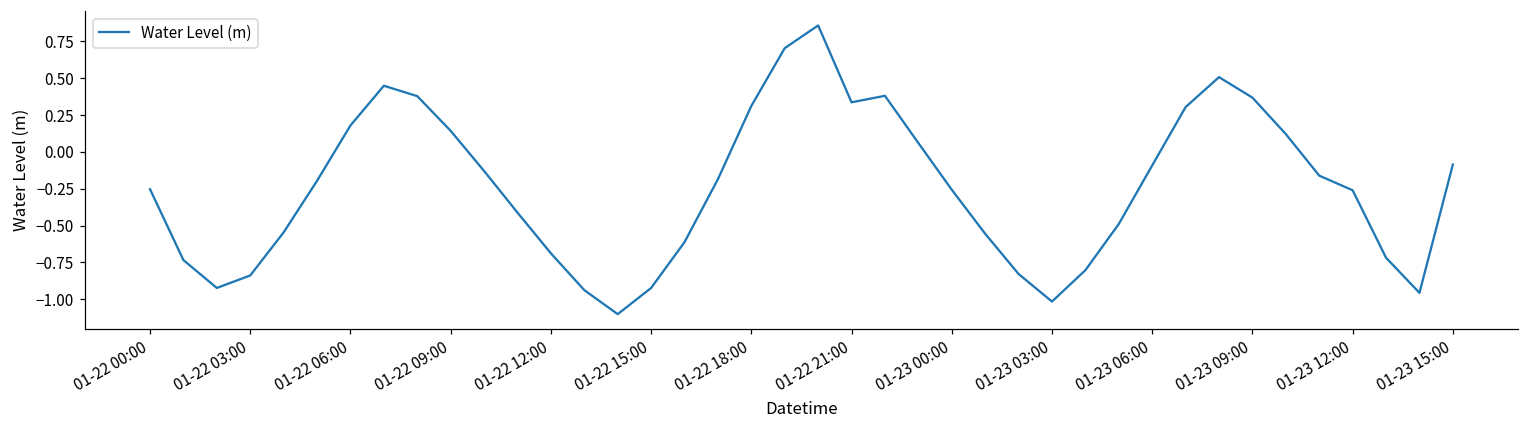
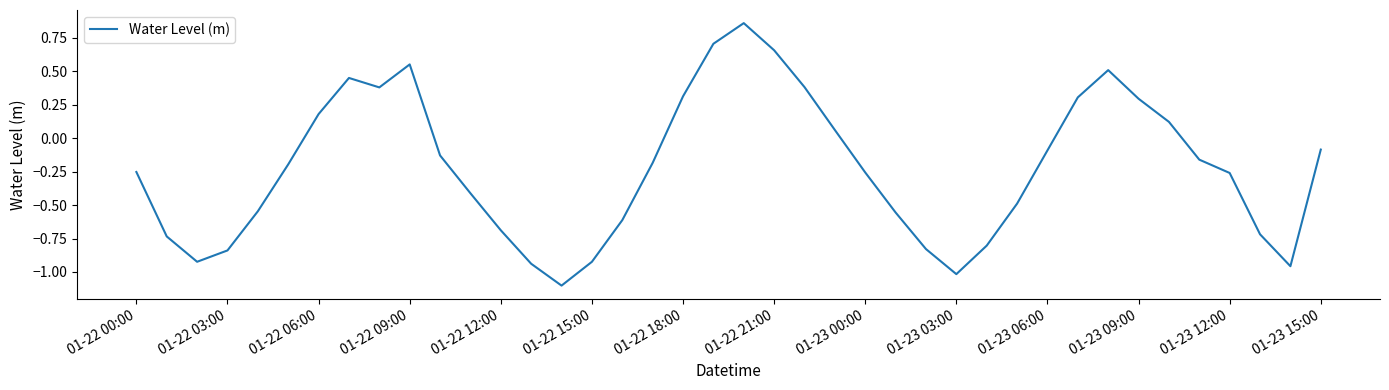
01-22 09:00: 0.14 -> 0.55
01-22 21:00: 0.34 -> 0.66
01-23 09:00: 0.37 -> 0.29
